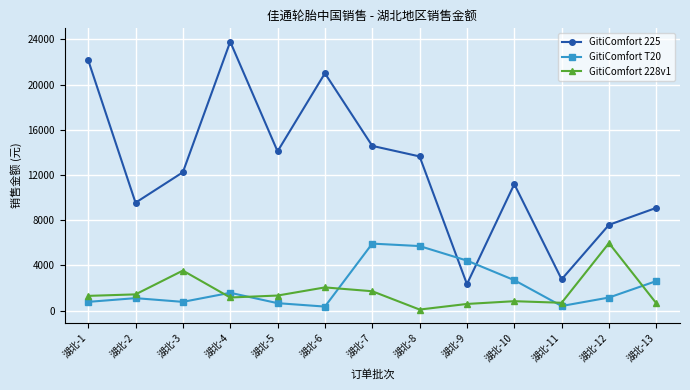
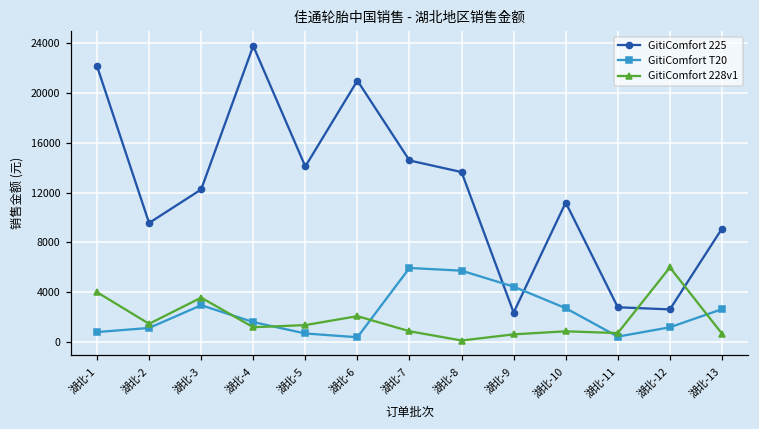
GitiComfort 228v1, 湖北-1: 1300 -> 4000
GitiComfort T20, 湖北-3: 800 -> 2900
GitiComfort 228v1, 湖北-7: 1700 -> 800
GitiComfort 225, 湖北-12: 7600 -> 2600
